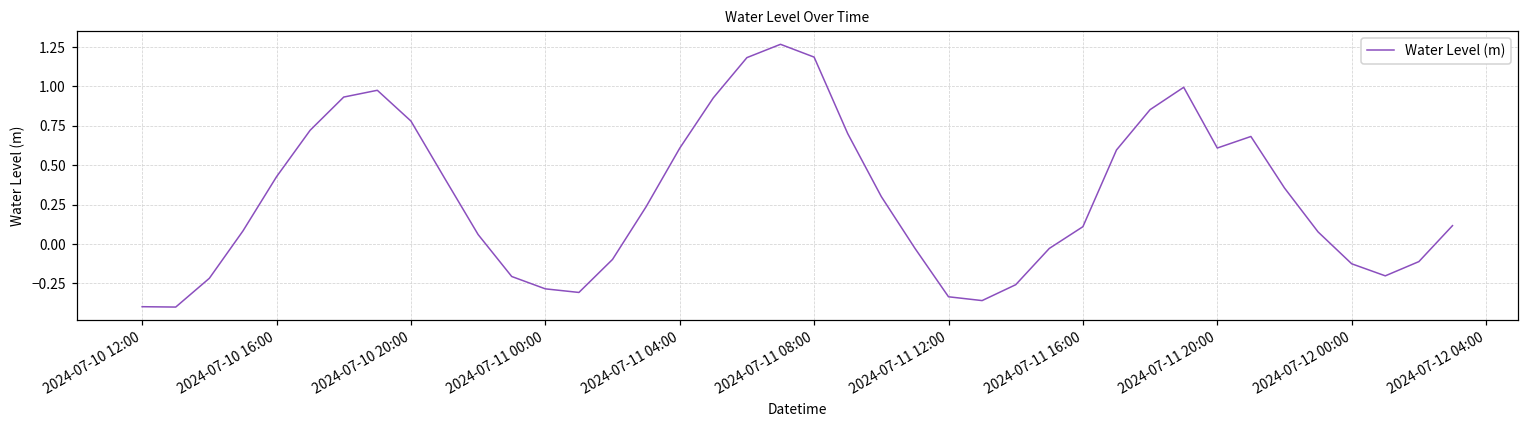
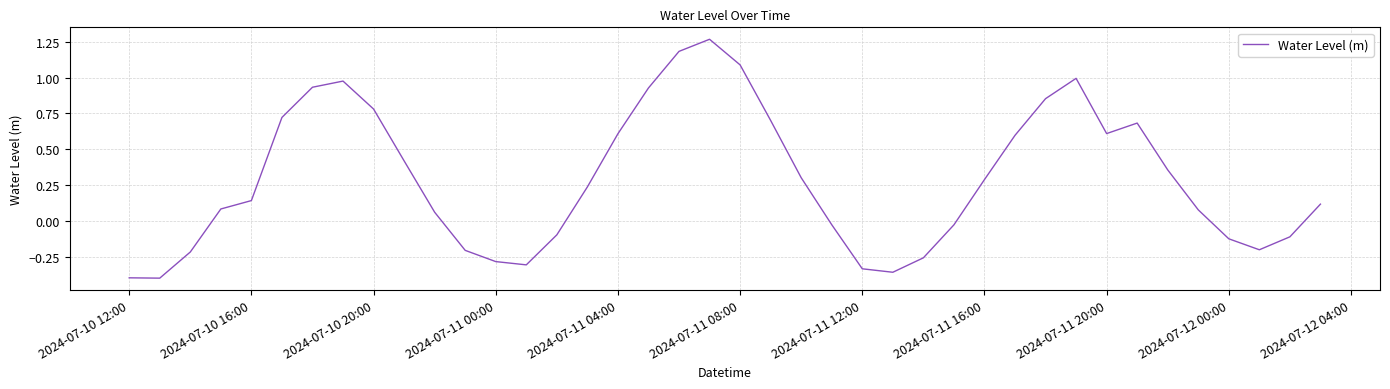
2024-07-10 16:00: 0.43 -> 0.14
2024-07-11 08:00: 1.19 -> 1.09
2024-07-11 16:00: 0.11 -> 0.29
